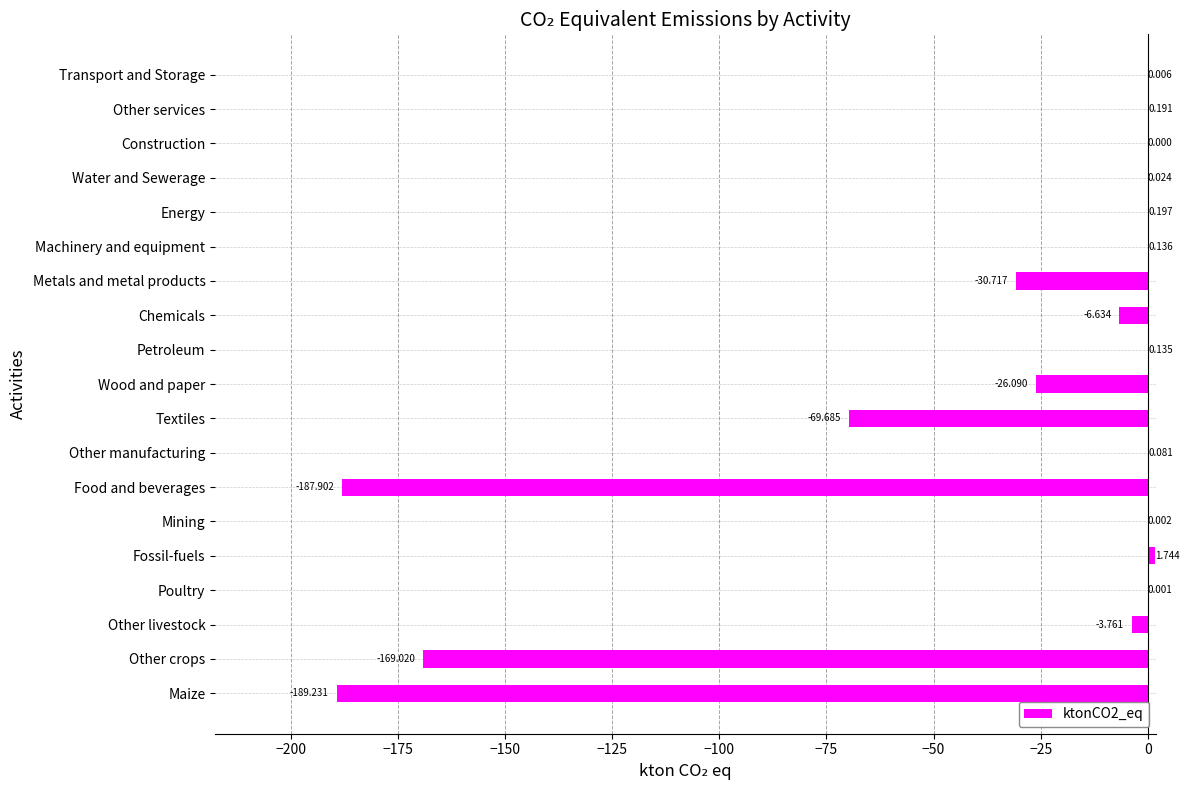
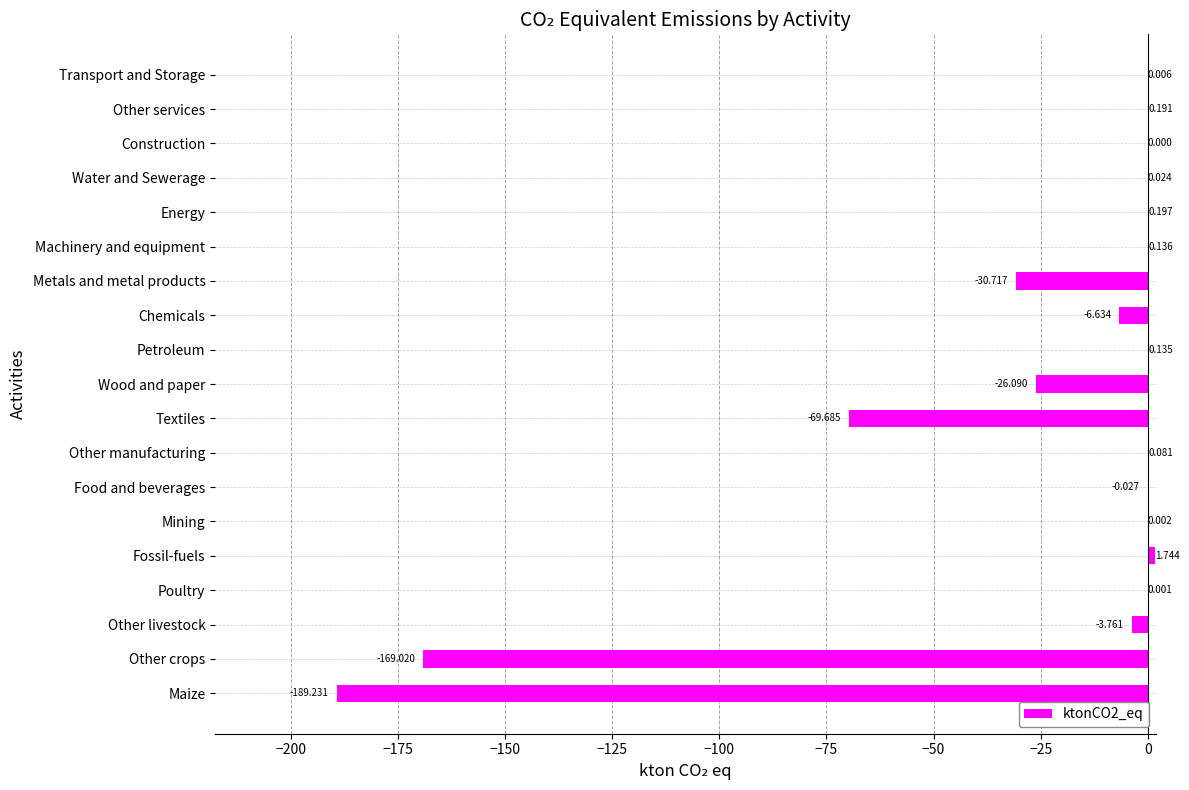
Food and beverages: -187.902 -> -0.027
